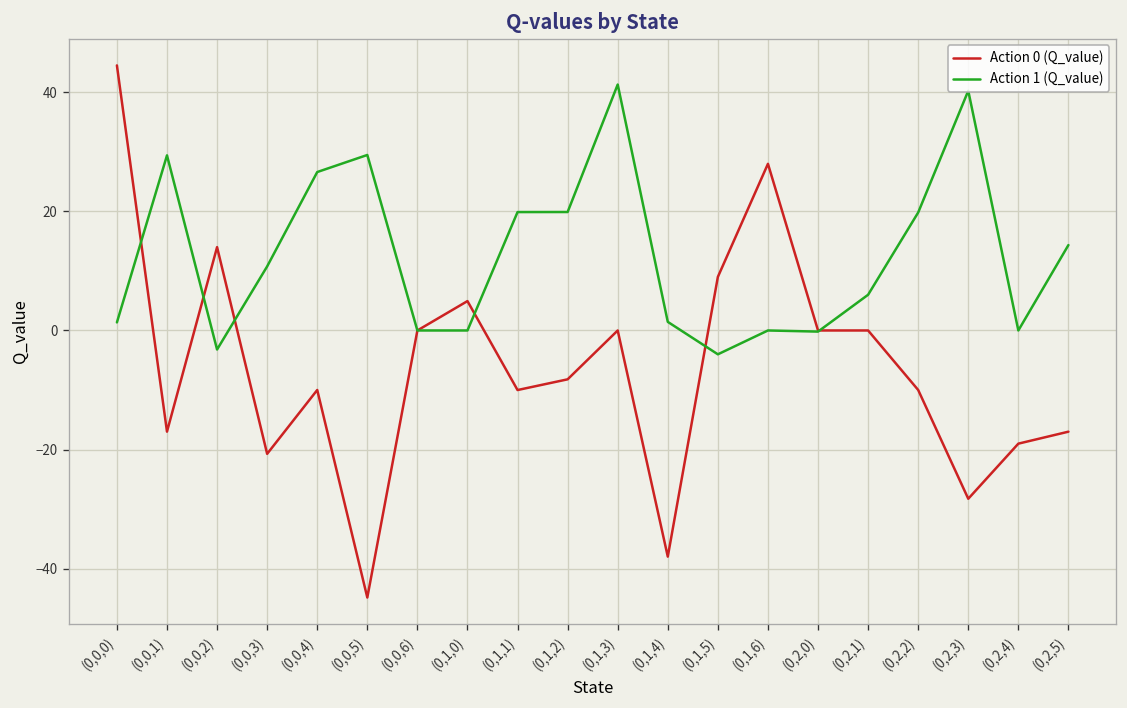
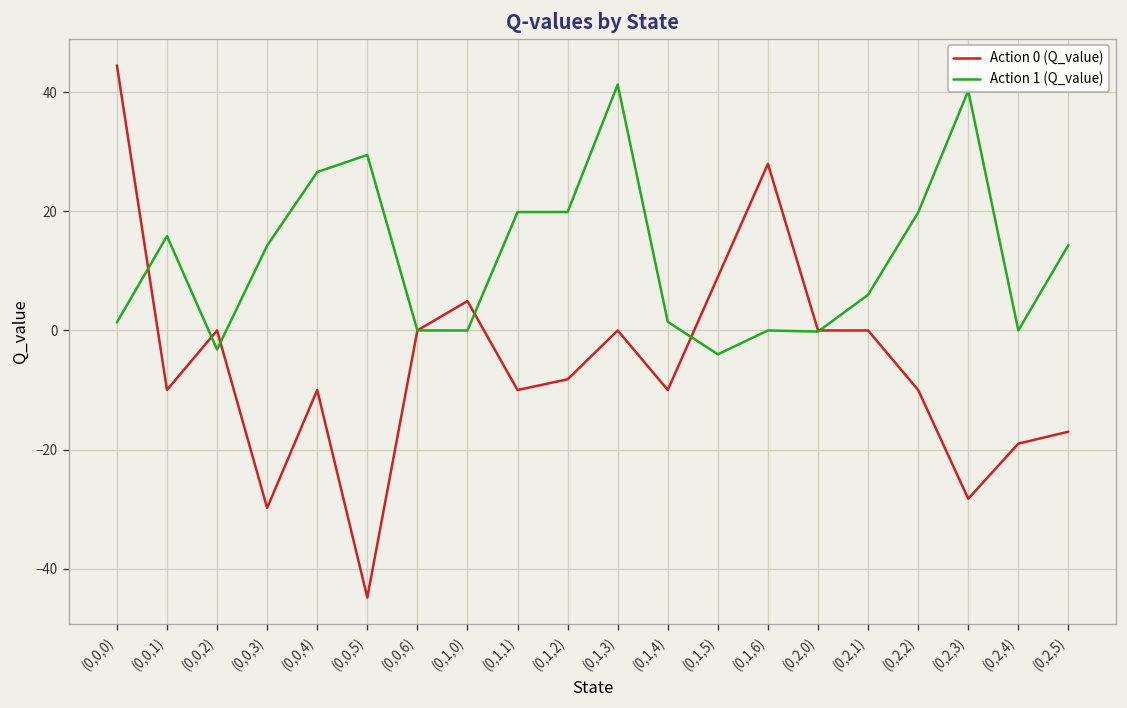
Action 0 (Q_value), (0,0,1): -17 -> -10
Action 1 (Q_value), (0,0,1): 29 -> 16
Action 0 (Q_value), (0,0,2): 14 -> 0
Action 0 (Q_value), (0,0,3): -21 -> -30
Action 1 (Q_value), (0,0,3): 11 -> 14
Action 0 (Q_value), (0,1,4): -38 -> -10
